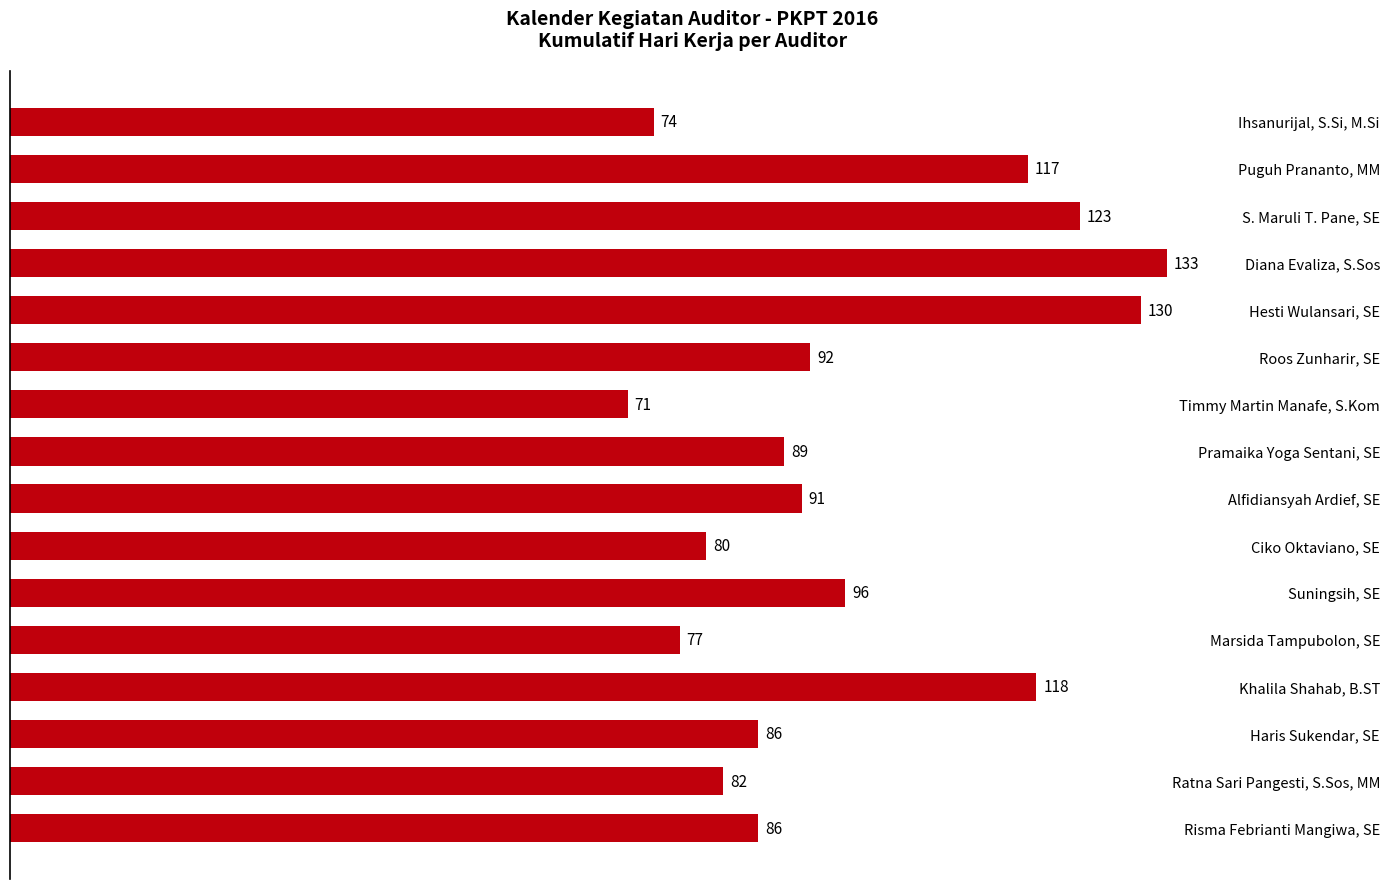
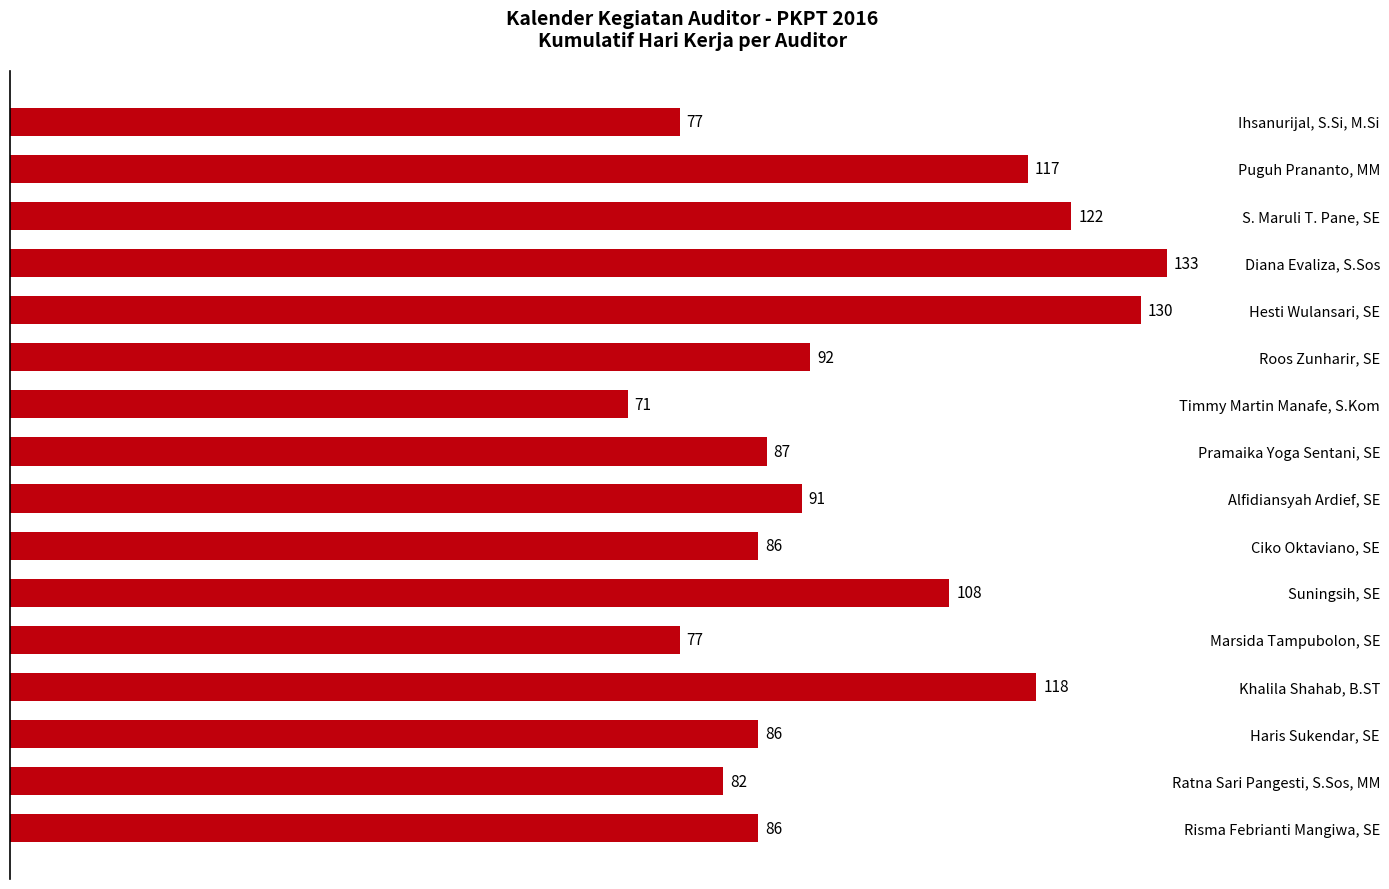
Ihsanurijal, S.Si, M.Si: 74 -> 77
S. Maruli T. Pane, SE: 123 -> 122
Pramaika Yoga Sentani, SE: 89 -> 87
Ciko Oktaviano, SE: 80 -> 86
Suningsih, SE: 96 -> 108
